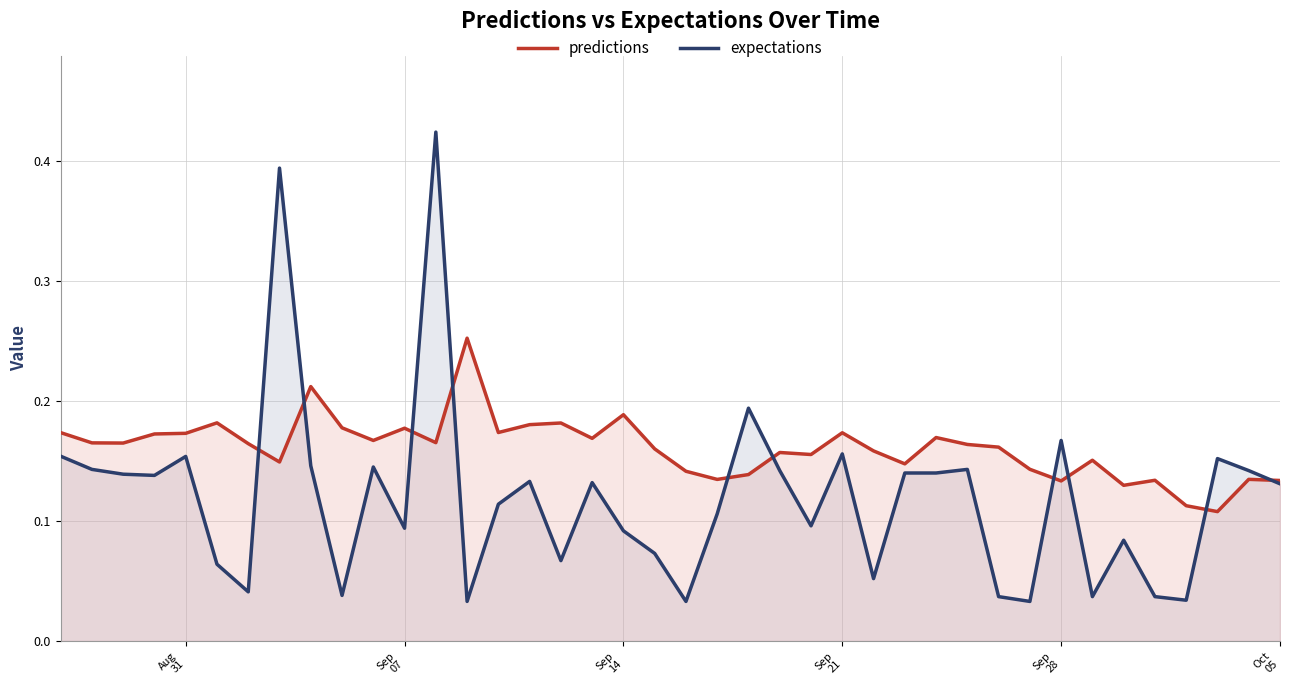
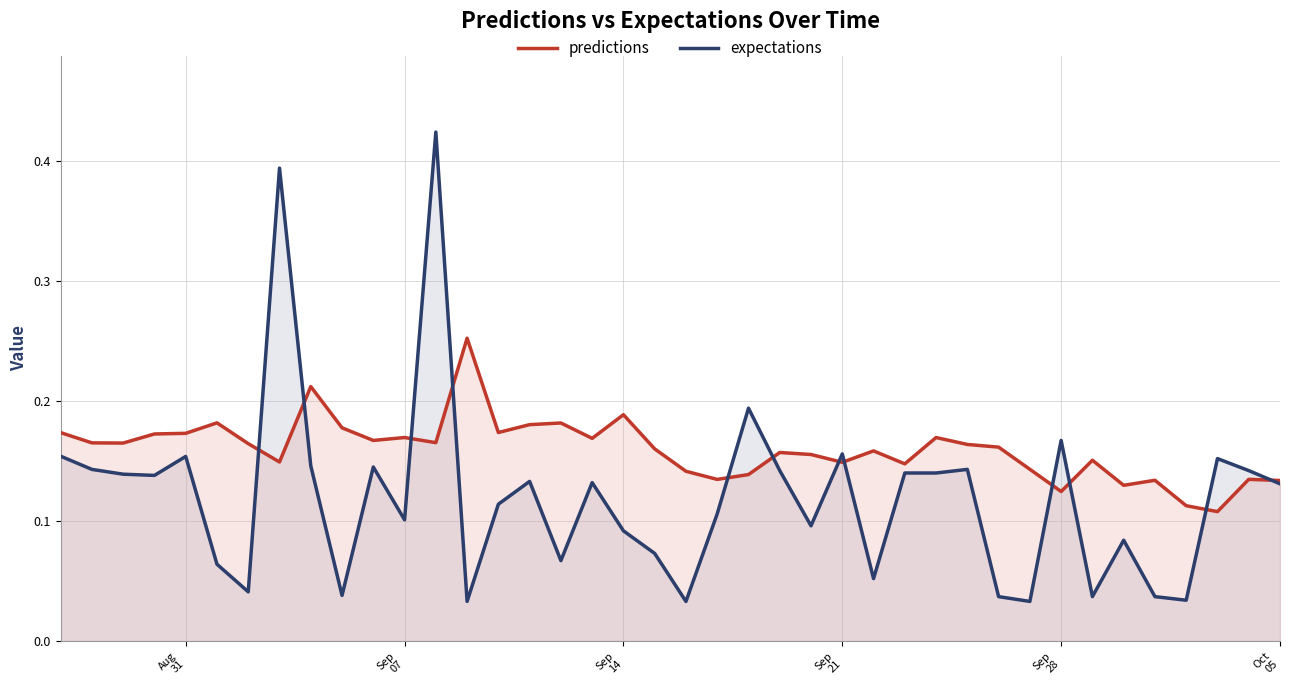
predictions, Sep 07: 0.177 -> 0.170
expectations, Sep 07: 0.094 -> 0.101
predictions, Sep 21: 0.174 -> 0.149
predictions, Sep 28: 0.133 -> 0.125
